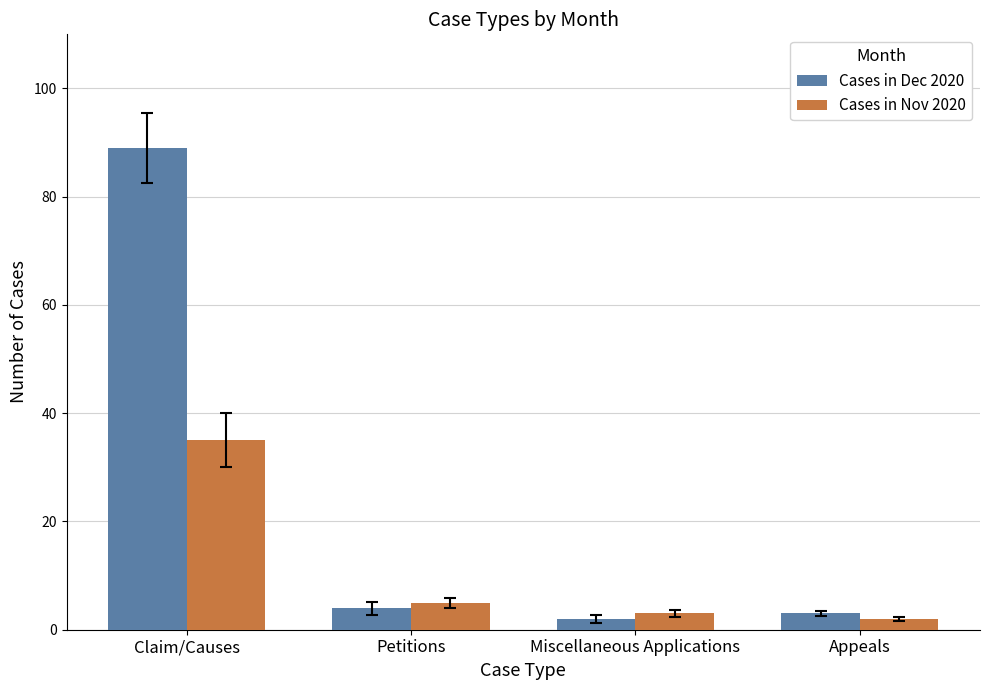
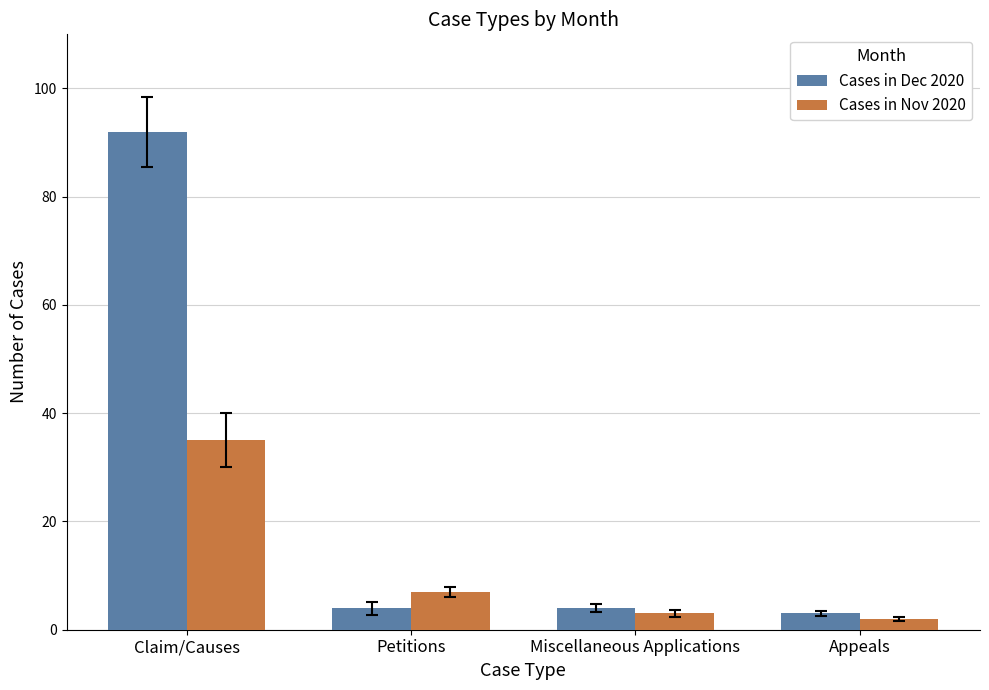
Cases in Dec 2020, Claim/Causes: 89 -> 92
Cases in Nov 2020, Petitions: 5 -> 7
Cases in Dec 2020, Miscellaneous Applications: 2 -> 4
